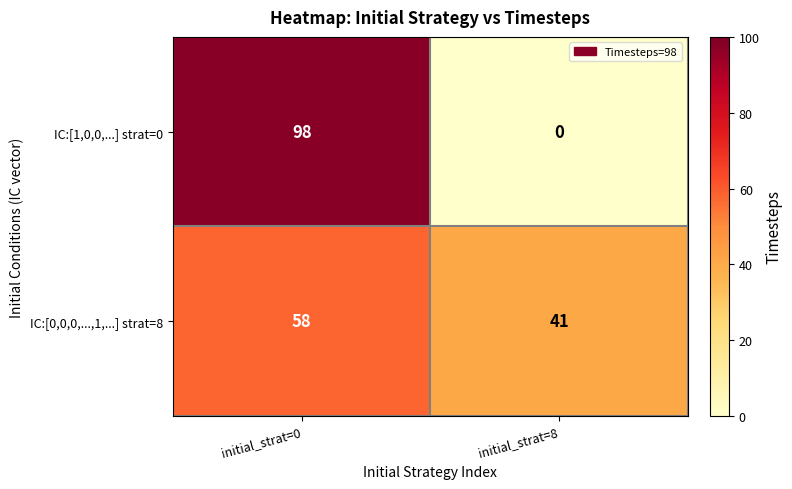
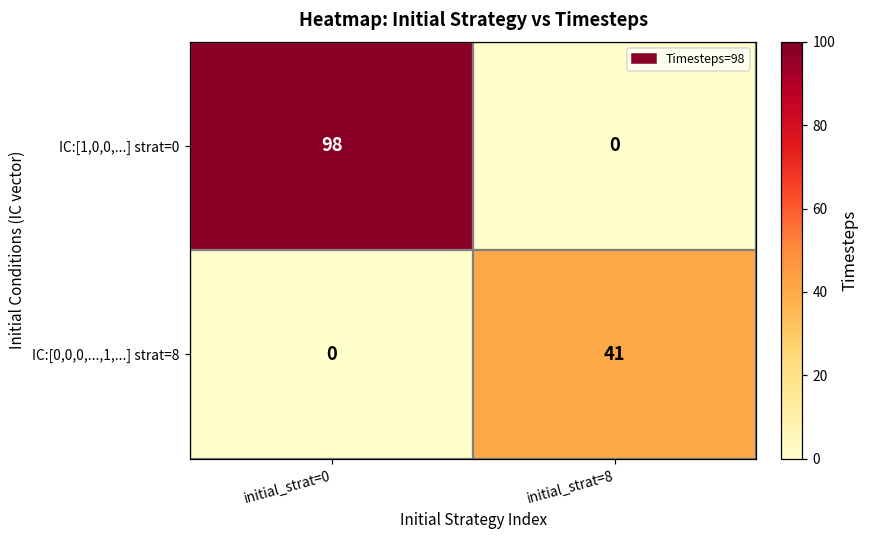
IC:[0,0,0,...,1,...] strat=8, initial_strat=0: 58 -> 0
